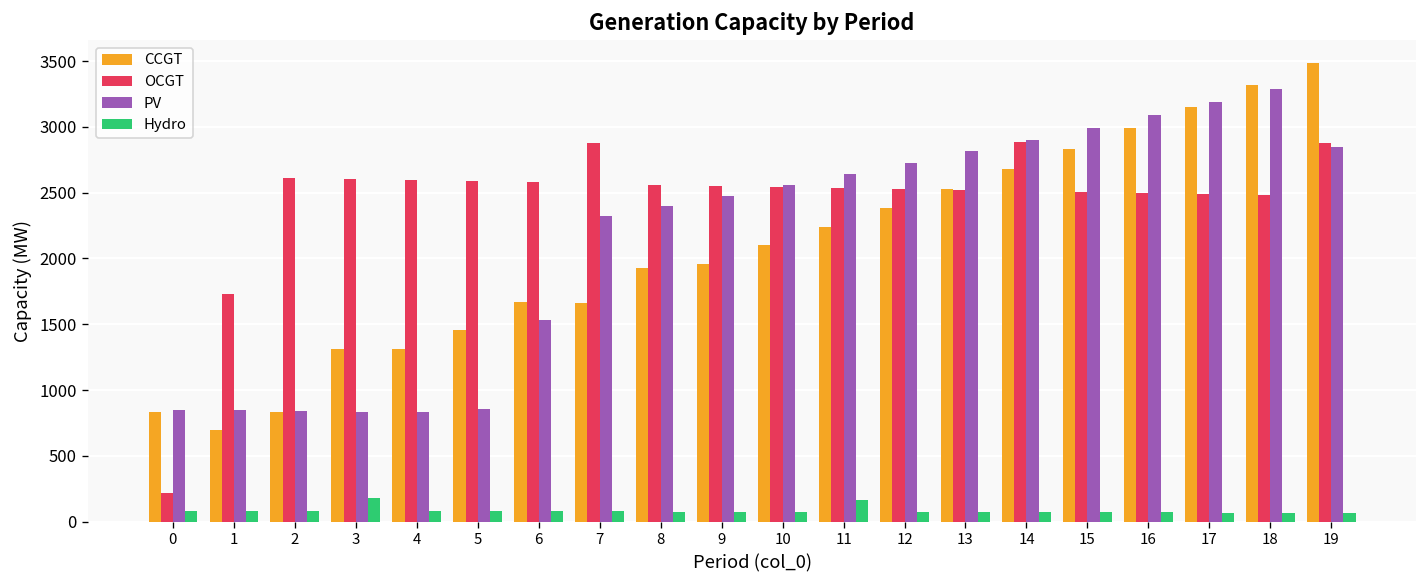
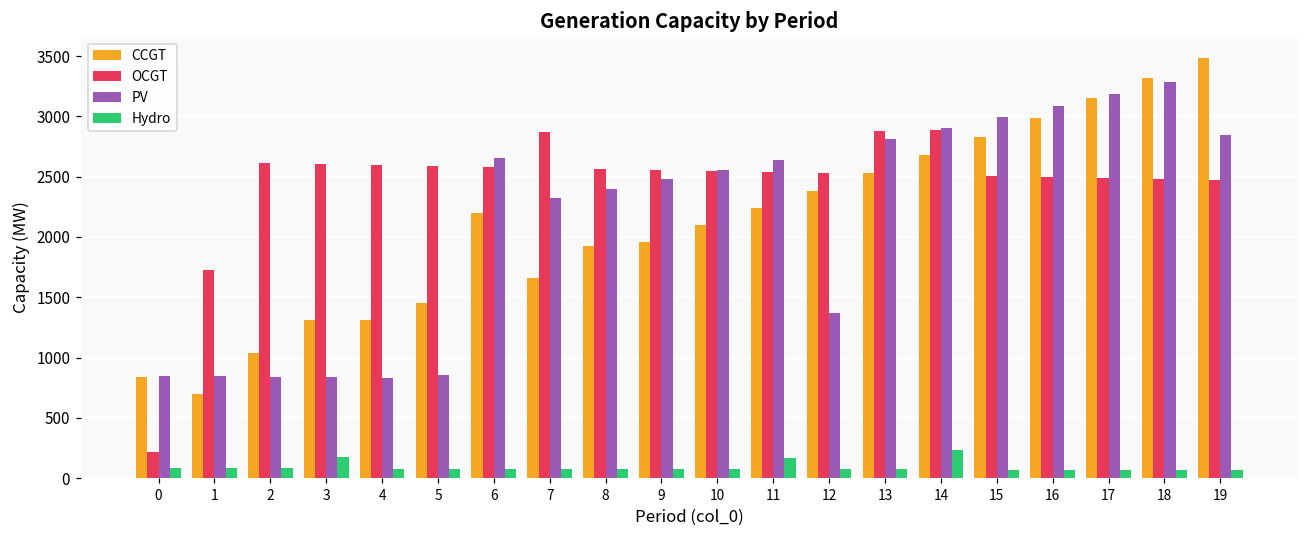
CCGT, 2: 830 -> 1040
CCGT, 6: 1670 -> 2200
PV, 6: 1530 -> 2660
PV, 12: 2730 -> 1370
OCGT, 13: 2520 -> 2880
Hydro, 14: 70 -> 230
OCGT, 19: 2880 -> 2470
